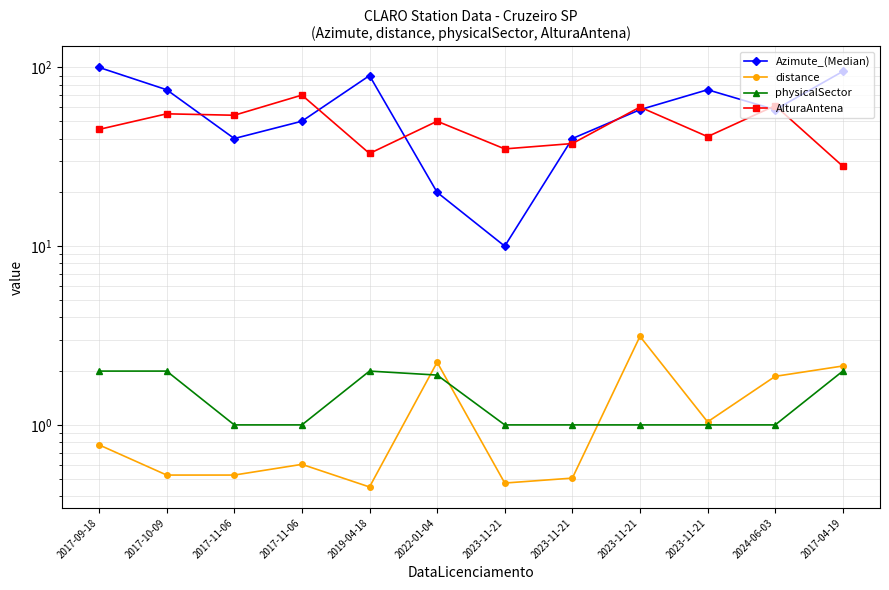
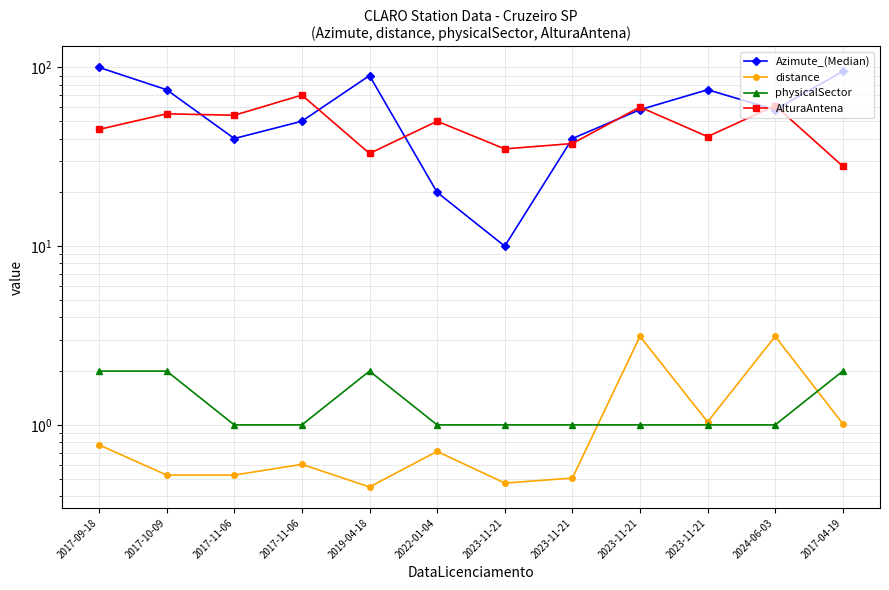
distance, 2022-01-04: 2.2 -> 0.71
physicalSector, 2022-01-04: 1.9 -> 1.0
distance, 2024-06-03: 1.9 -> 3.1
distance, 2017-04-19: 2.1 -> 1.0
